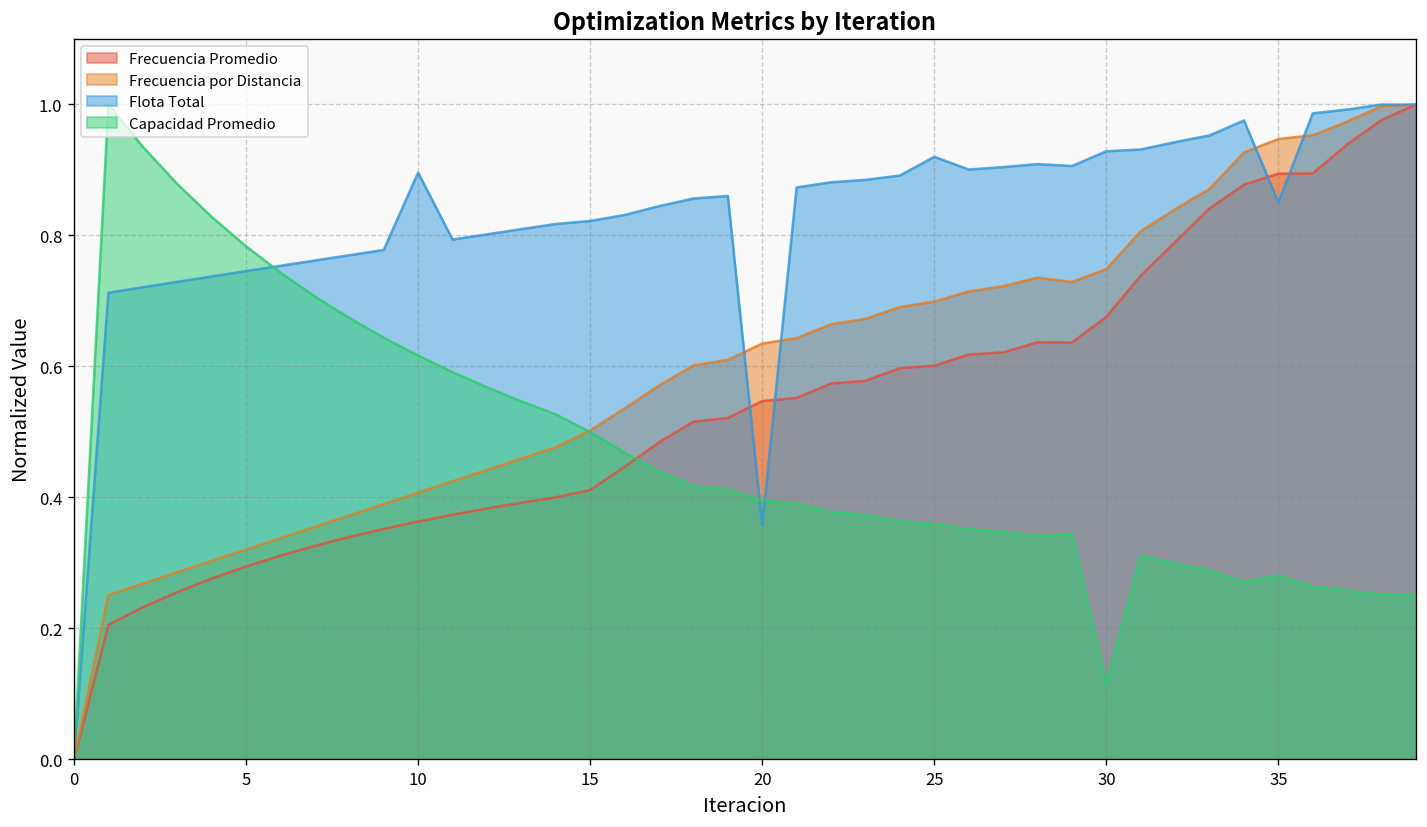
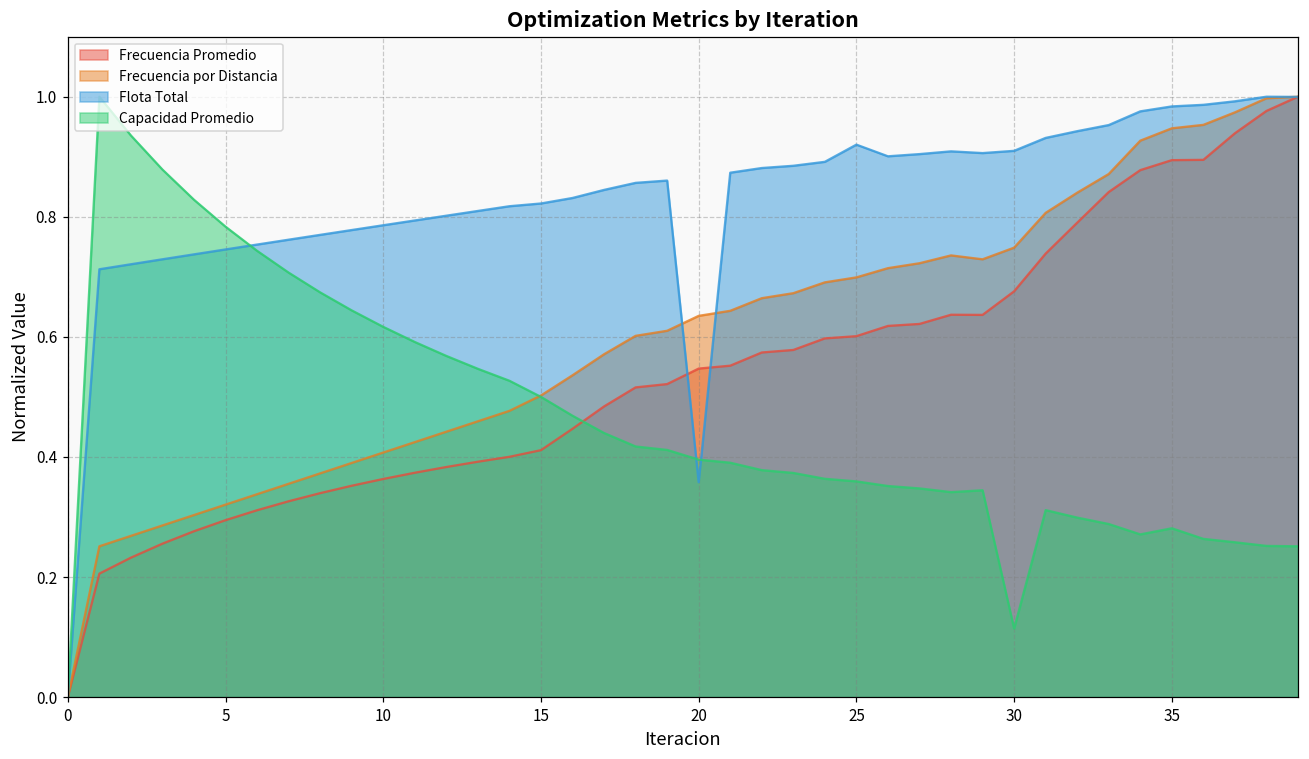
Flota Total, 10: 0.90 -> 0.79
Flota Total, 30: 0.93 -> 0.91
Flota Total, 35: 0.85 -> 0.98
